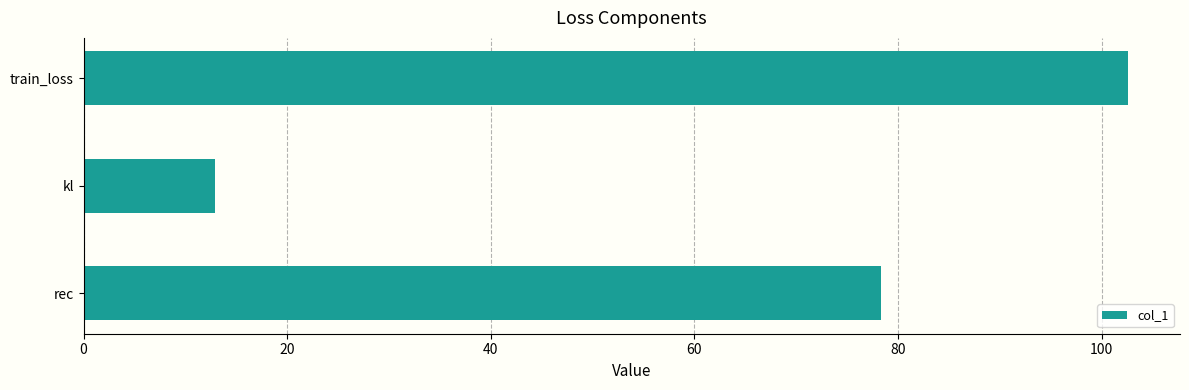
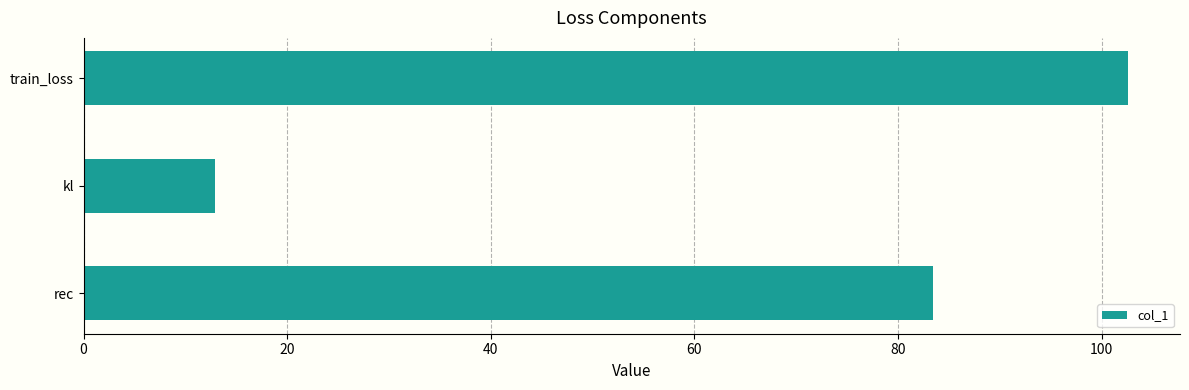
rec: 78.3 -> 83.4
